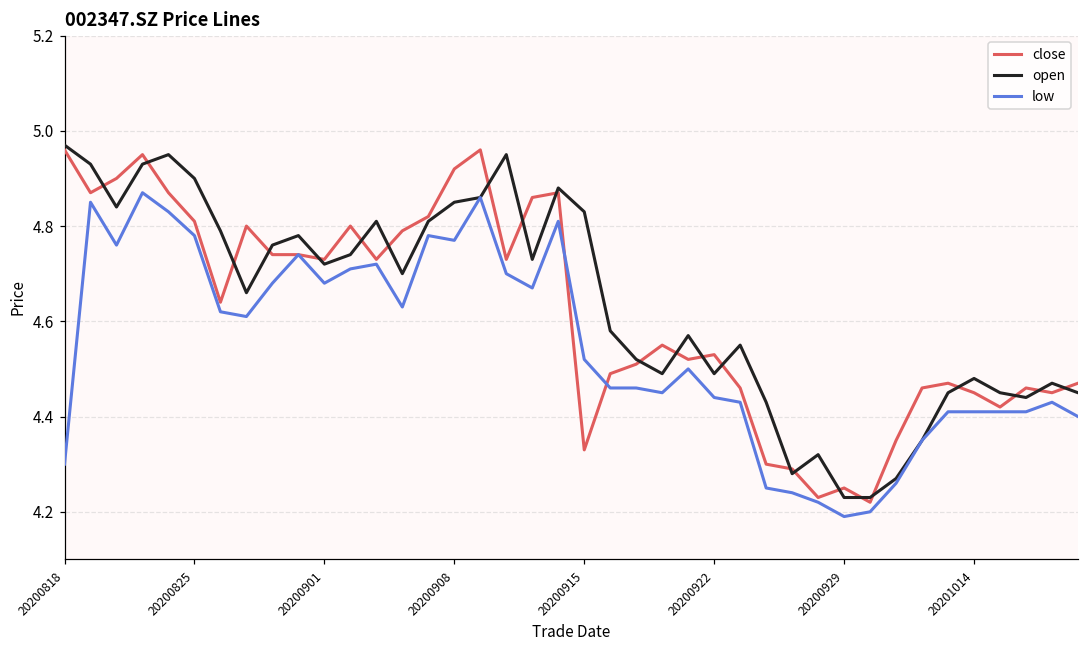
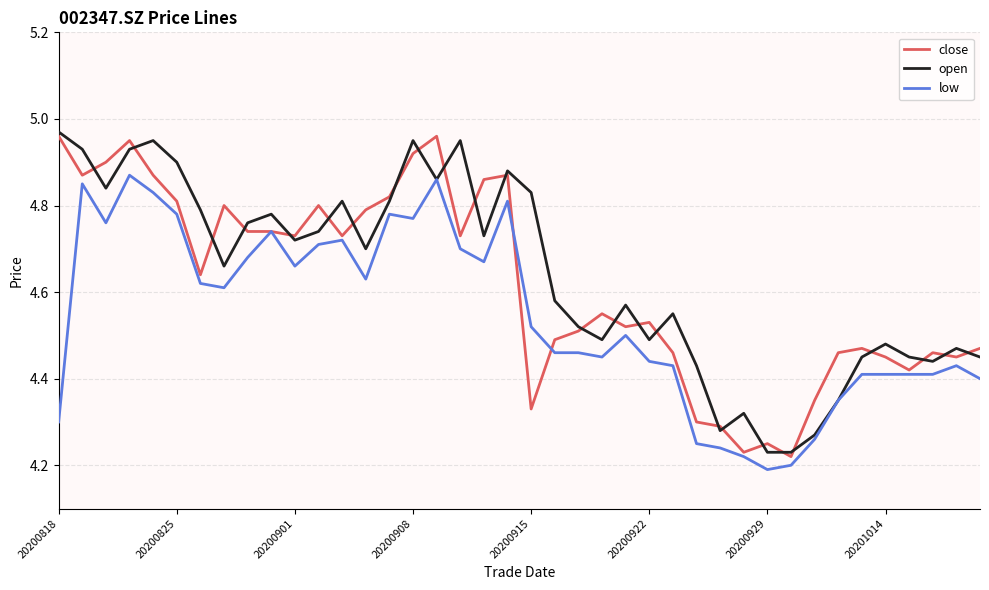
low, 20200901: 4.68 -> 4.66
open, 20200908: 4.85 -> 4.95
